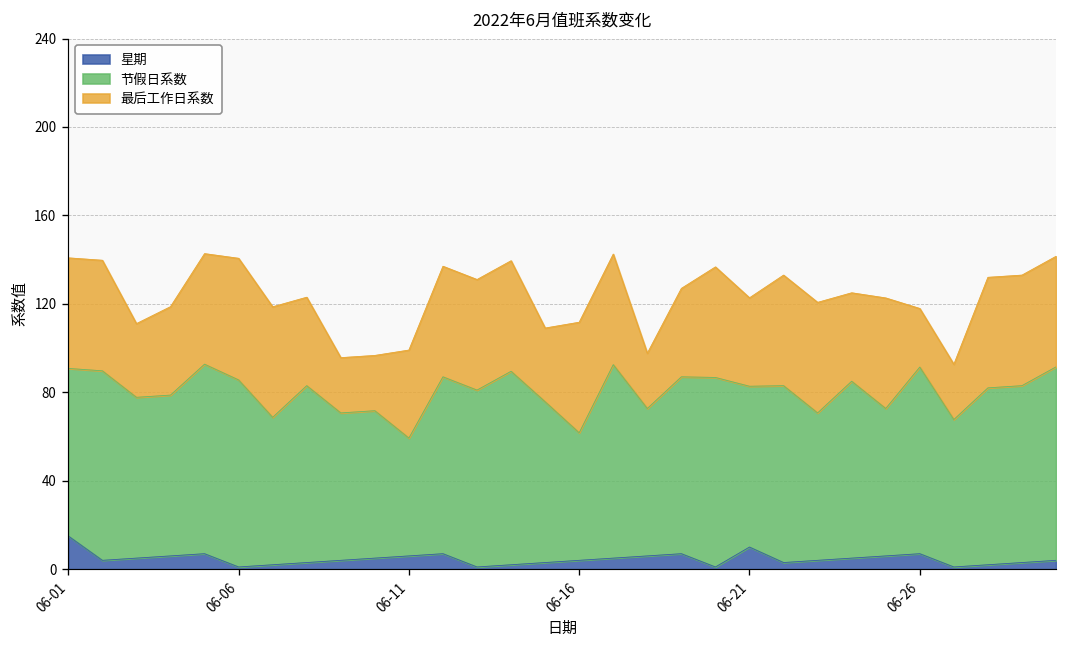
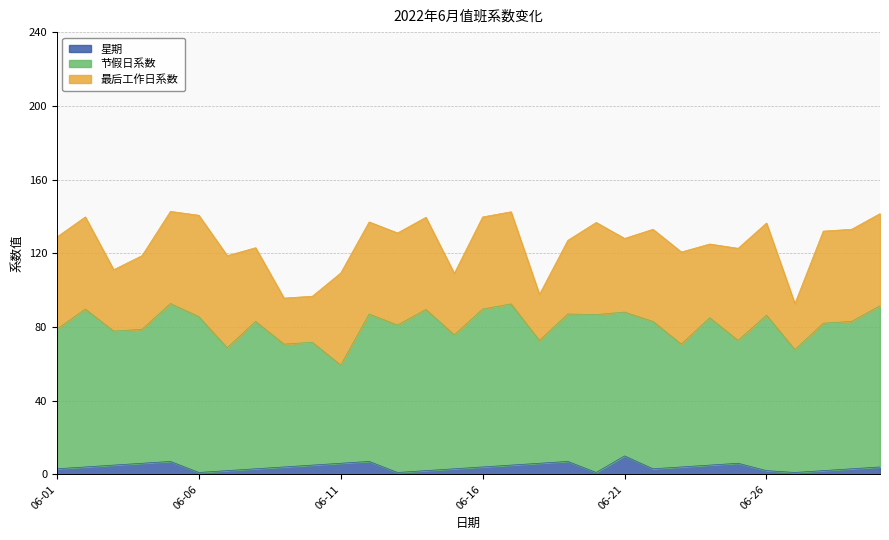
星期, 06-01: 15 -> 3
最后工作日系数, 06-11: 40 -> 50
节假日系数, 06-16: 58 -> 86
节假日系数, 06-21: 73 -> 78
星期, 06-26: 7 -> 2
最后工作日系数, 06-26: 27 -> 50
